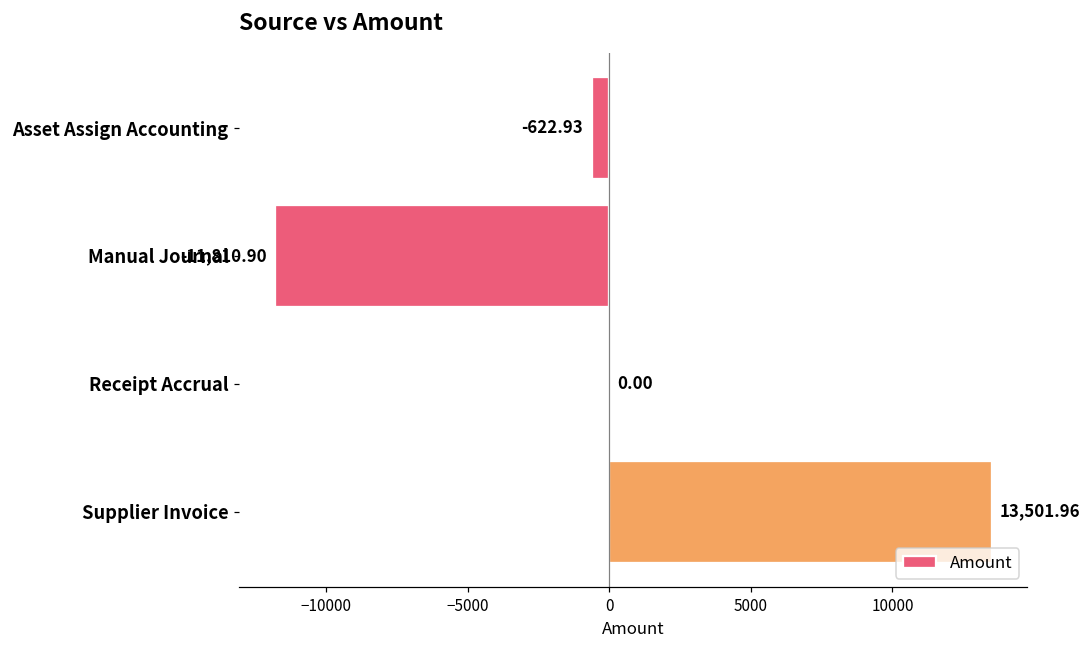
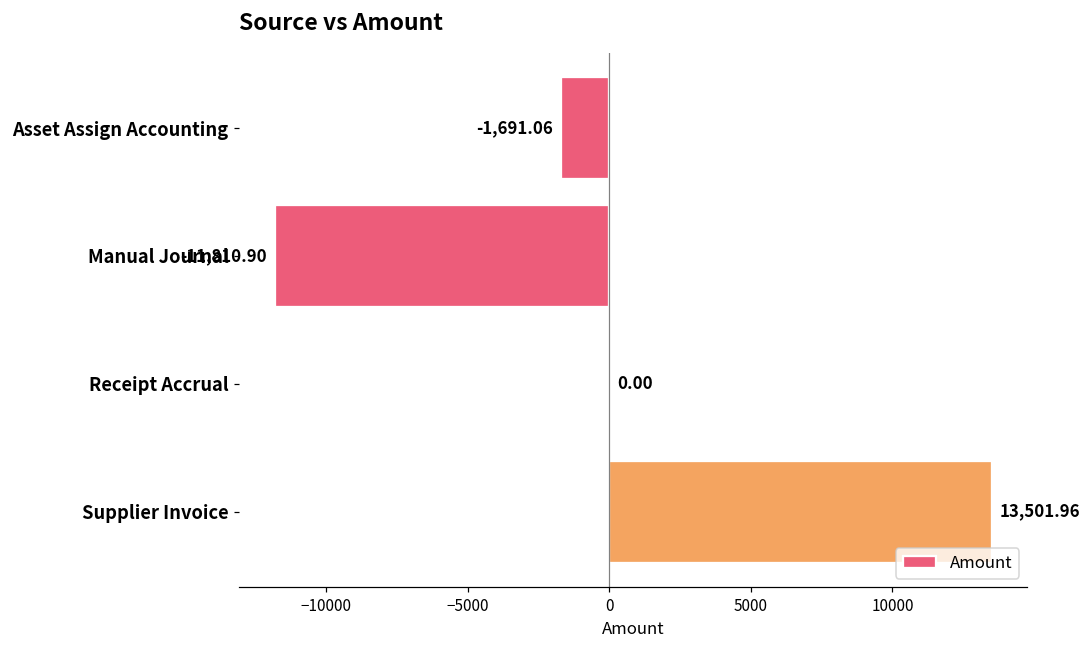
Asset Assign Accounting: -622.93 -> -1,691.06
